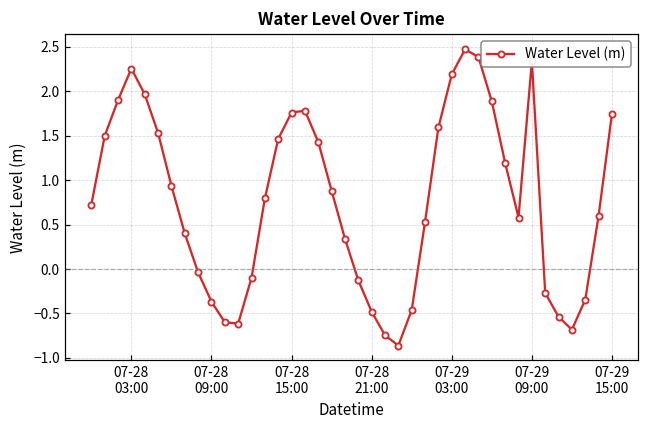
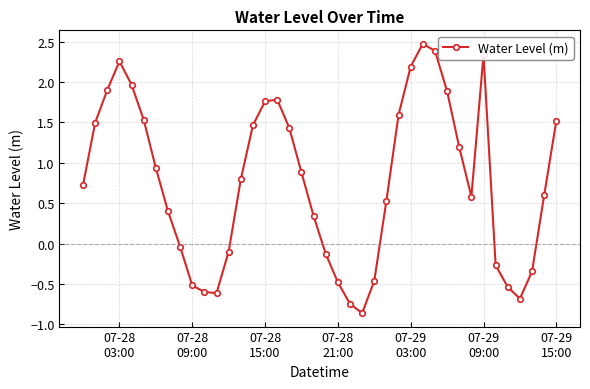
07-28 09:00: -0.4 -> -0.5
07-29 15:00: 1.7 -> 1.5
